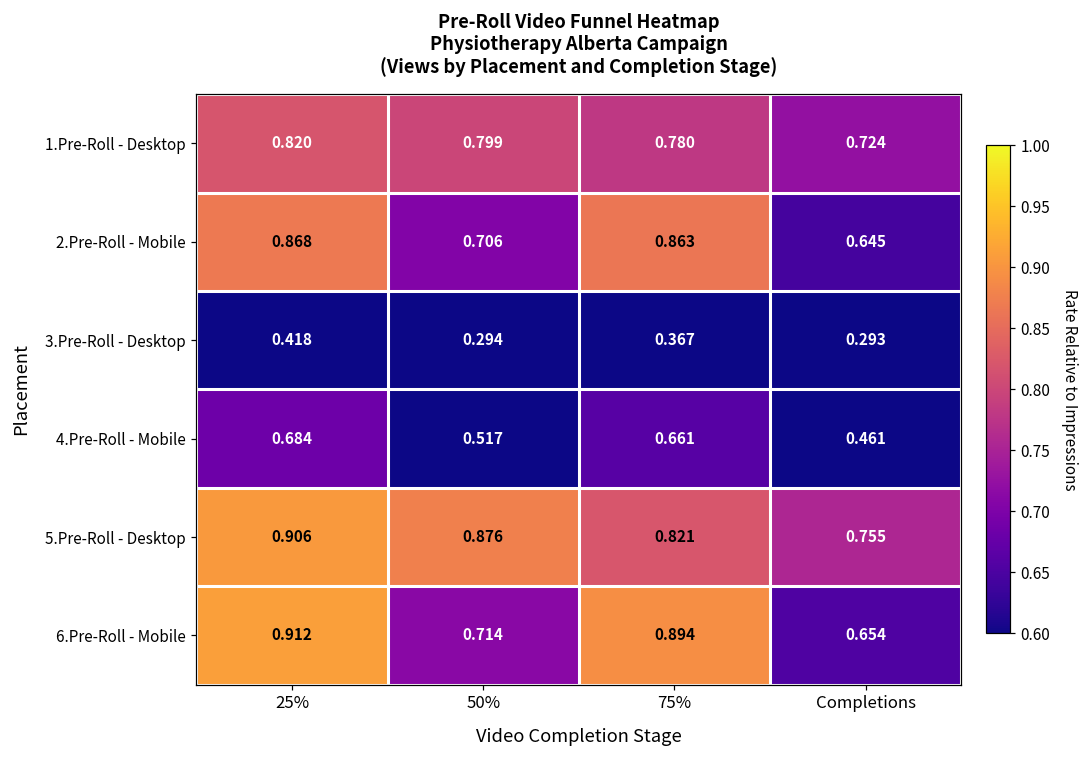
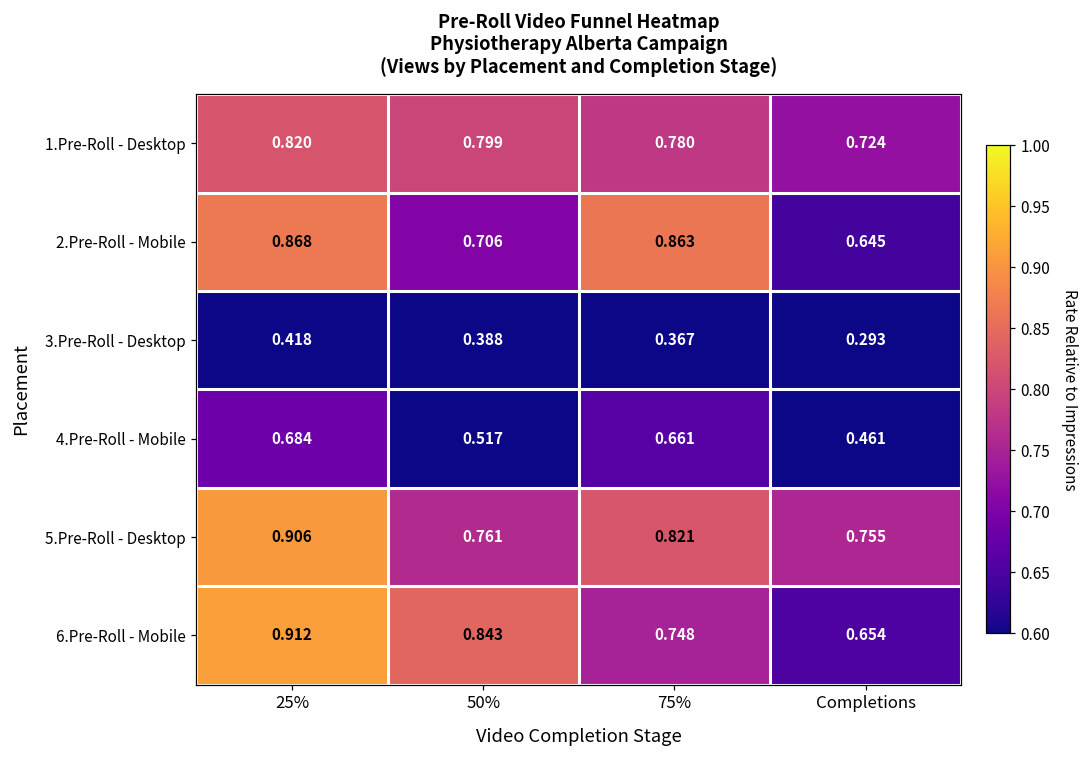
3.Pre-Roll - Desktop, 50%: 0.294 -> 0.388
5.Pre-Roll - Desktop, 50%: 0.876 -> 0.761
6.Pre-Roll - Mobile, 50%: 0.714 -> 0.843
6.Pre-Roll - Mobile, 75%: 0.894 -> 0.748
